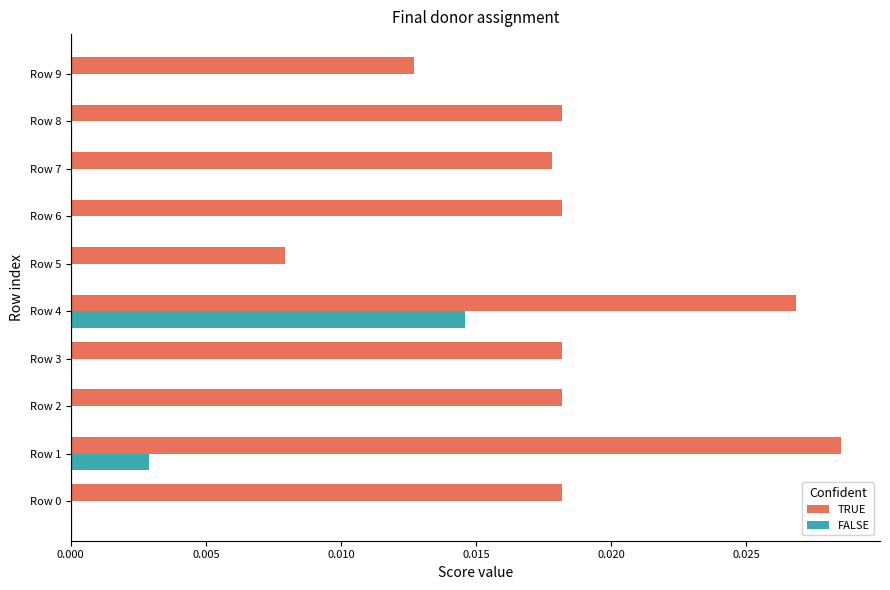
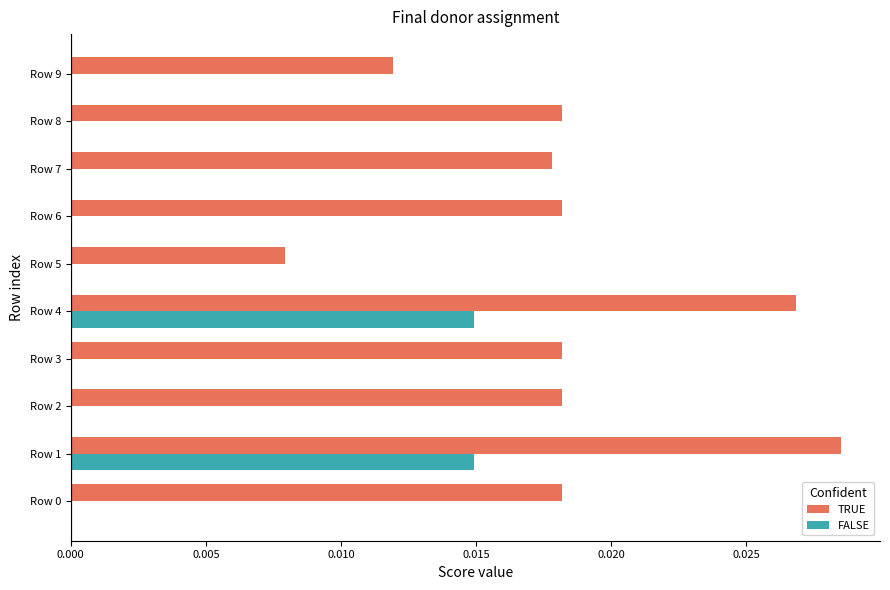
TRUE, Row 9: 0.0127 -> 0.0119
FALSE, Row 4: 0.0146 -> 0.0149
FALSE, Row 1: 0.0029 -> 0.0149
